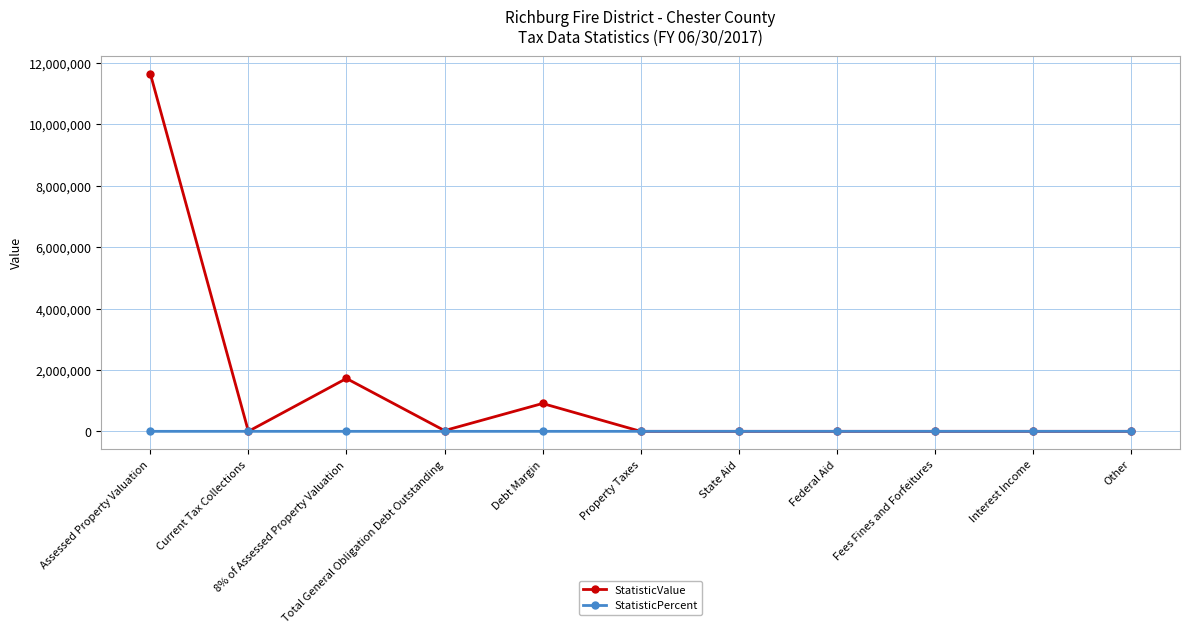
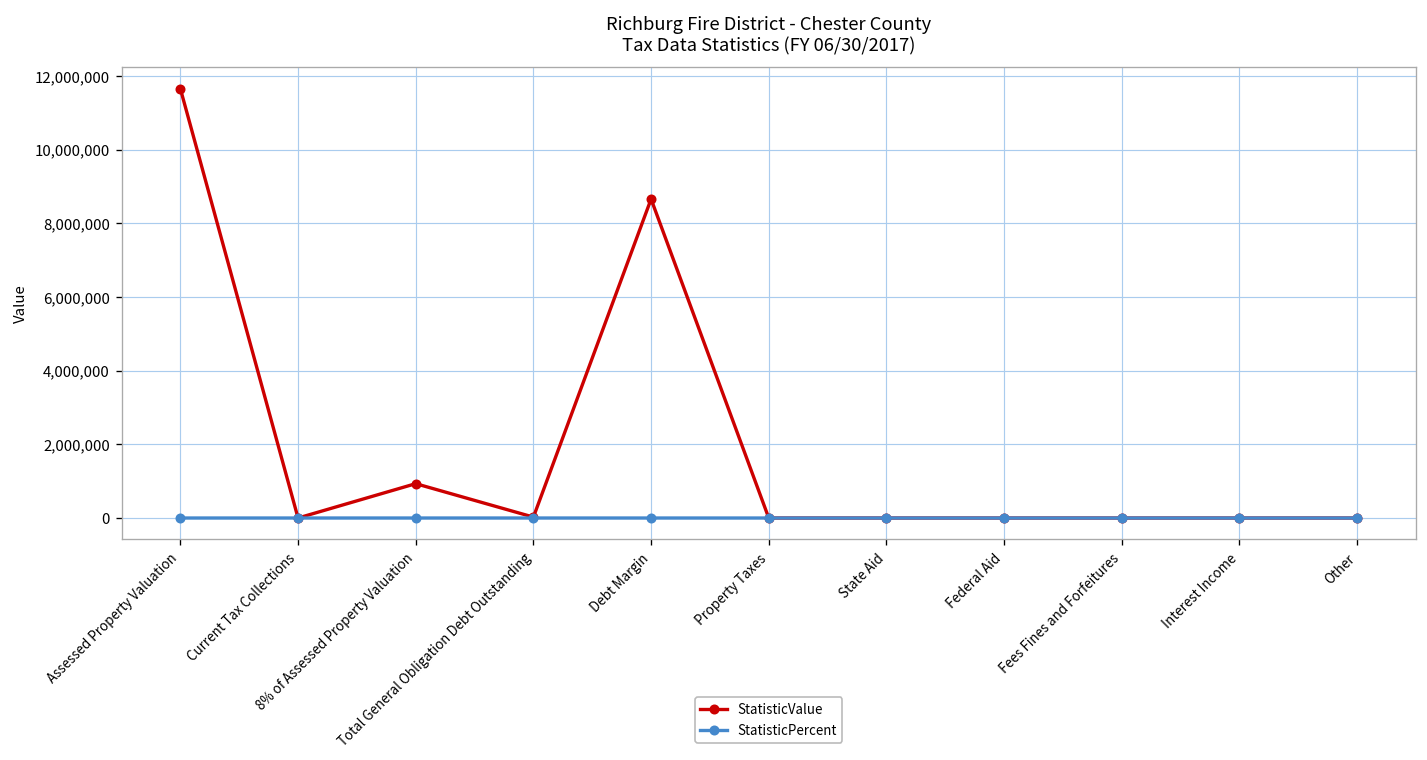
StatisticValue, 8% of Assessed Property Valuation: 1,700,000 -> 900,000
StatisticValue, Debt Margin: 900,000 -> 8,700,000
